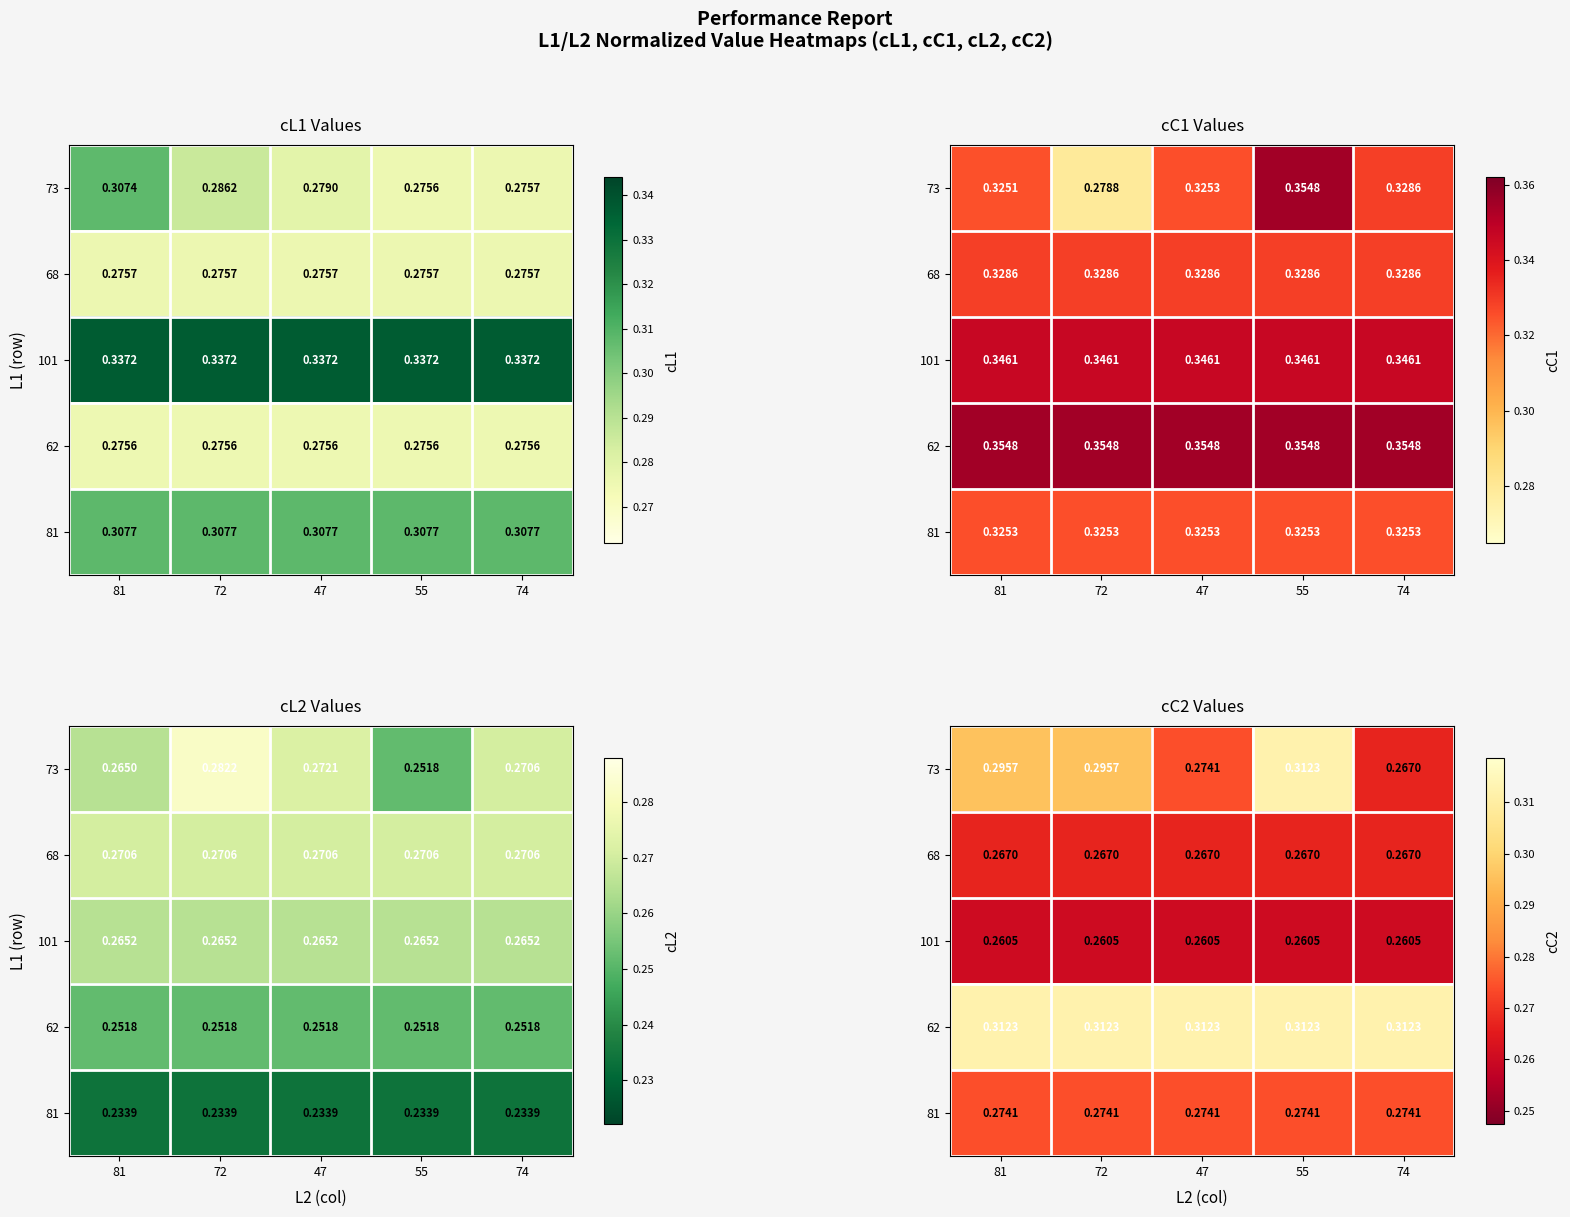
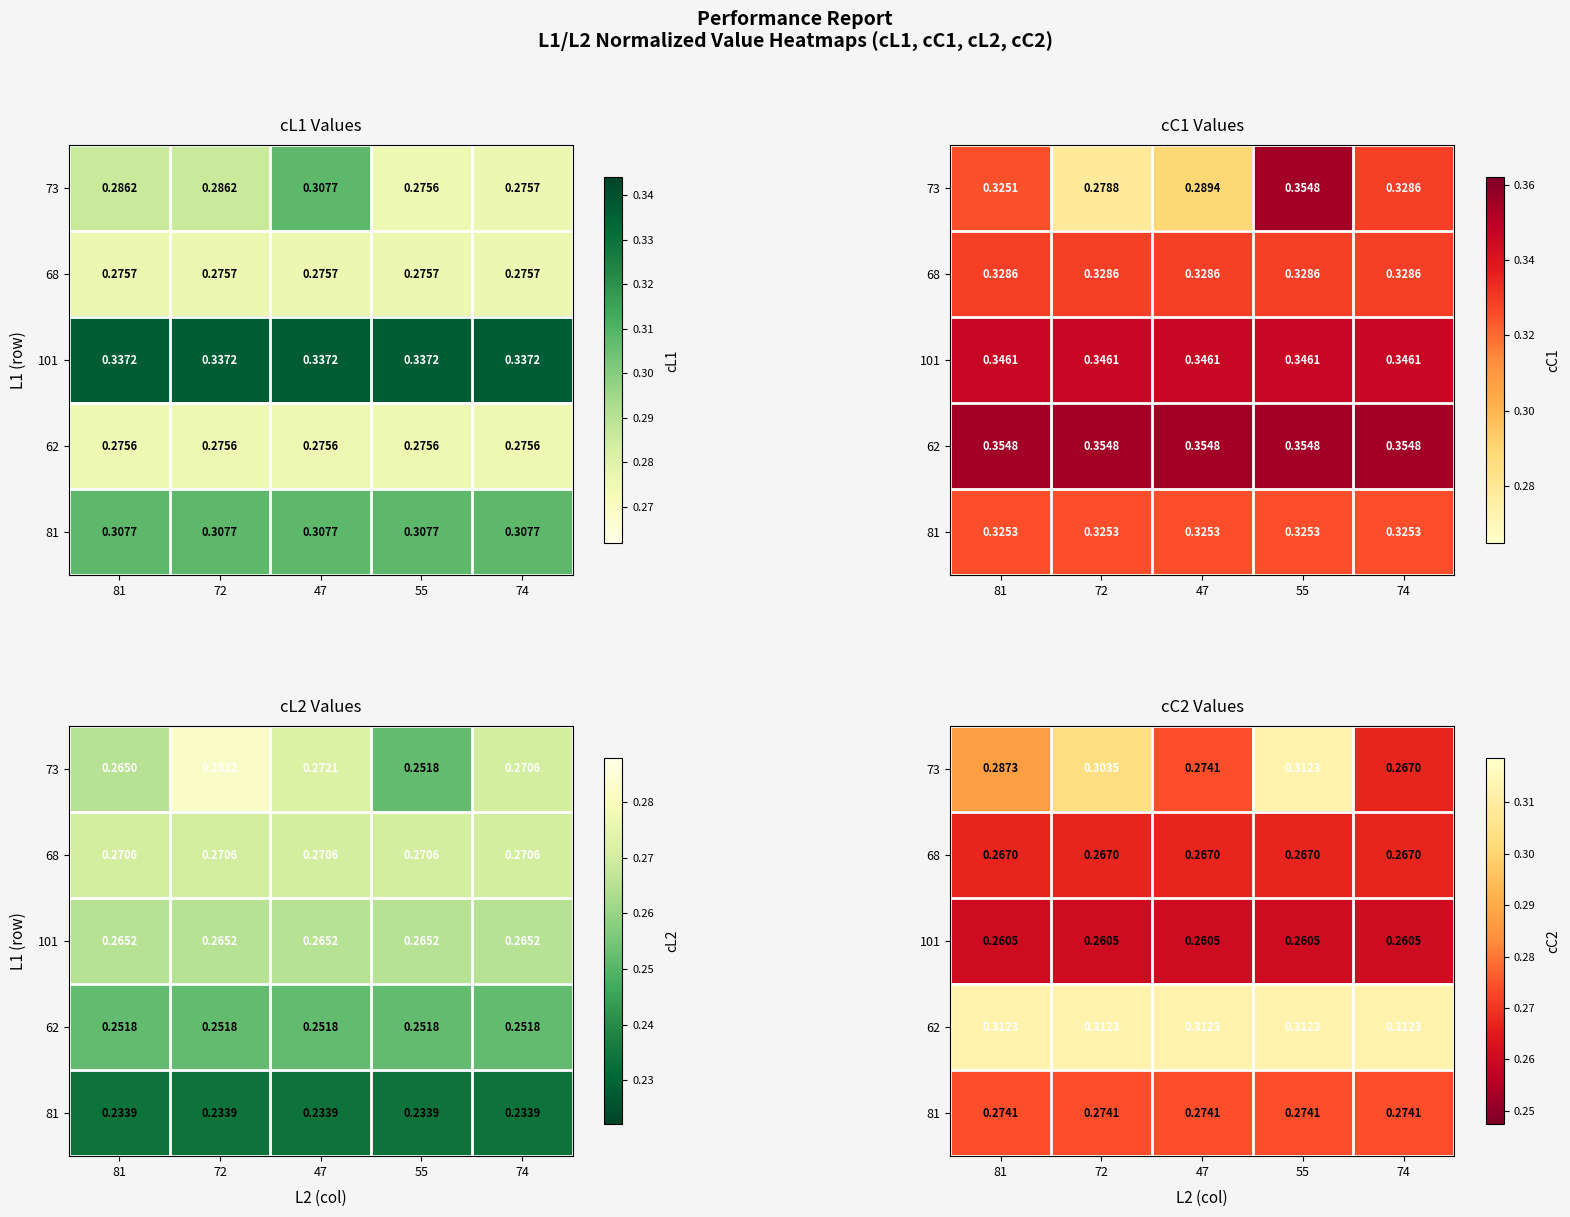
cL1 Values, 73, 81: 0.3074 -> 0.2862
cL1 Values, 73, 47: 0.2790 -> 0.3077
cC1 Values, 73, 47: 0.3253 -> 0.2894
cC2 Values, 73, 81: 0.2957 -> 0.2873
cC2 Values, 73, 72: 0.2957 -> 0.3035
